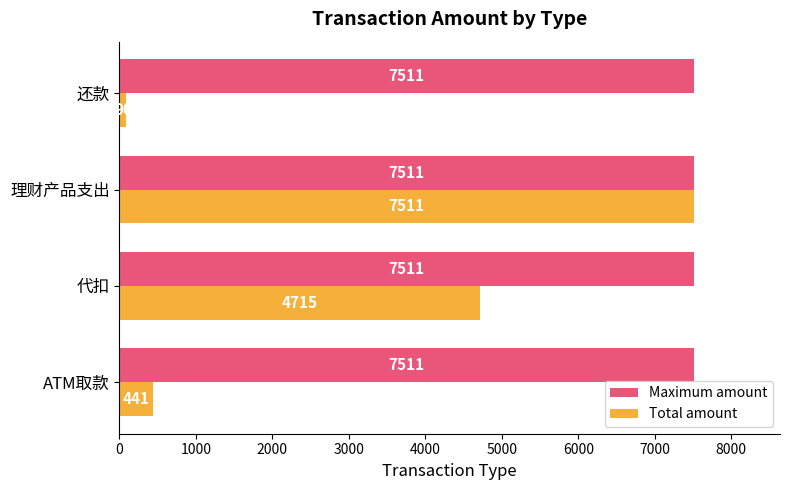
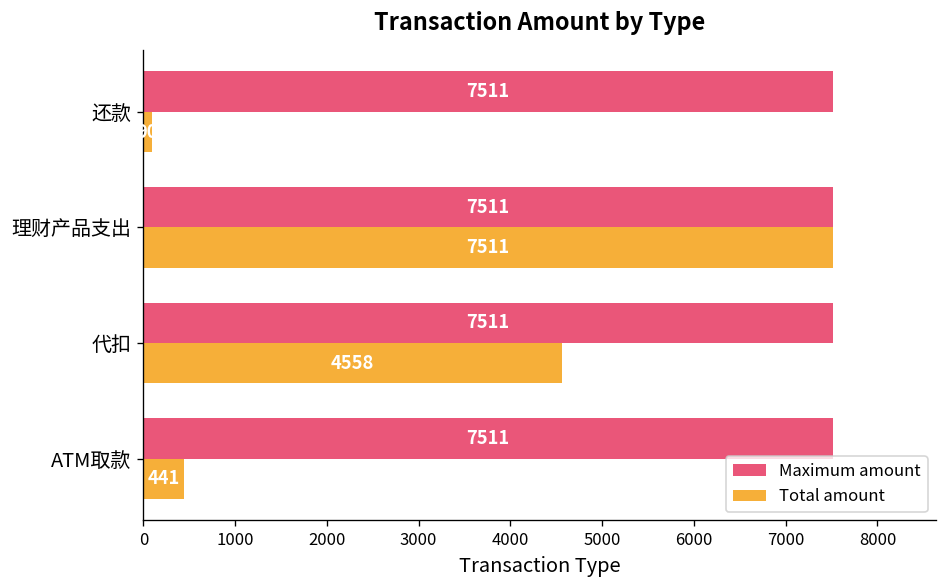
Total amount, 代扣: 4715 -> 4558
